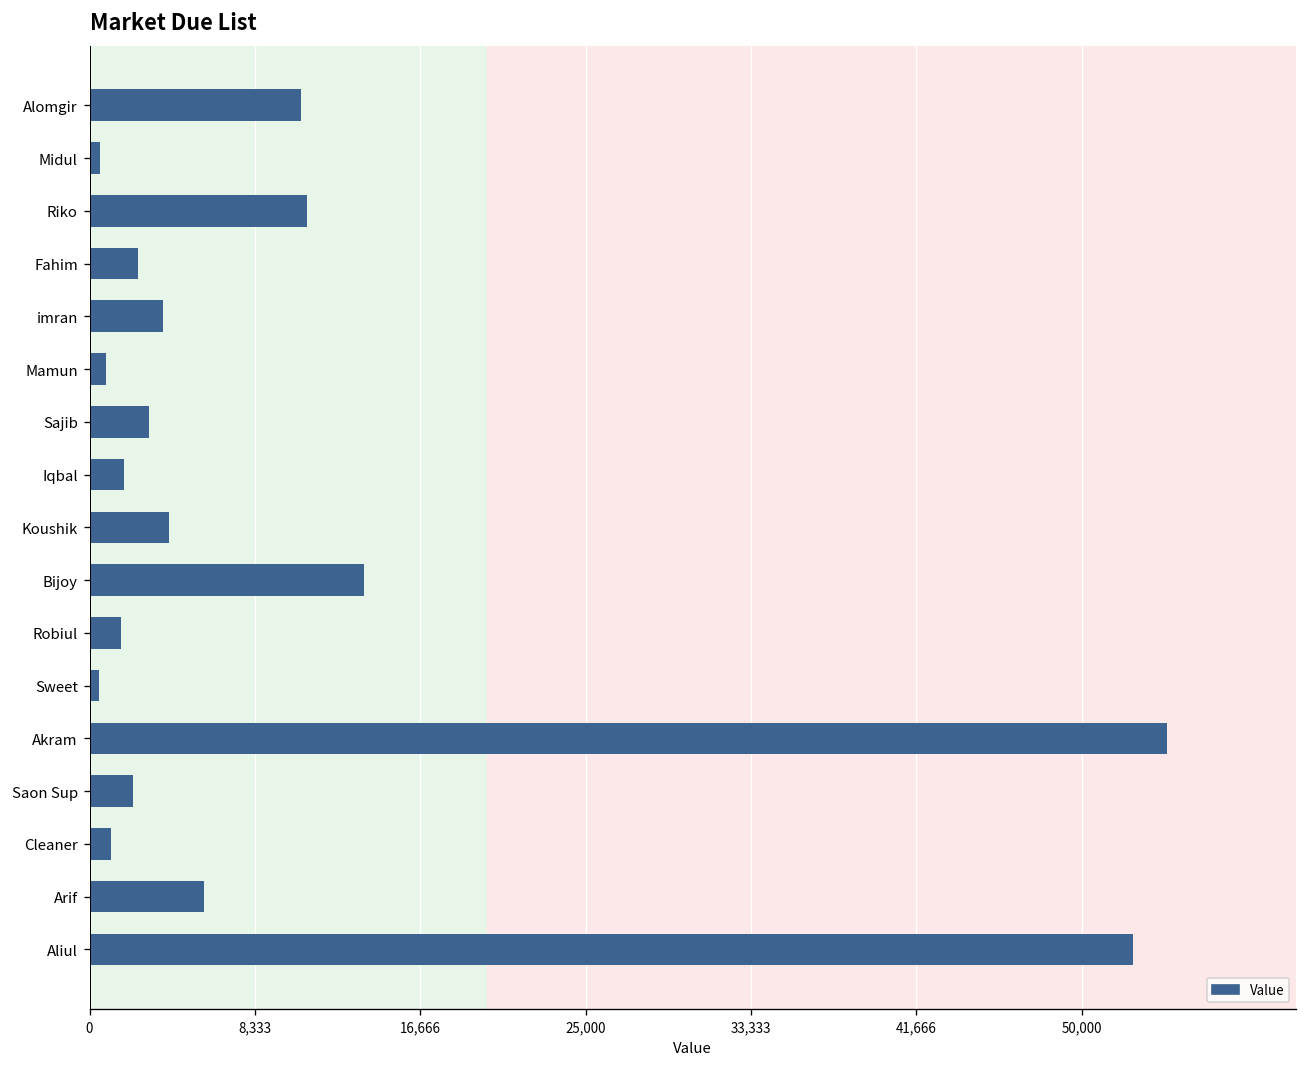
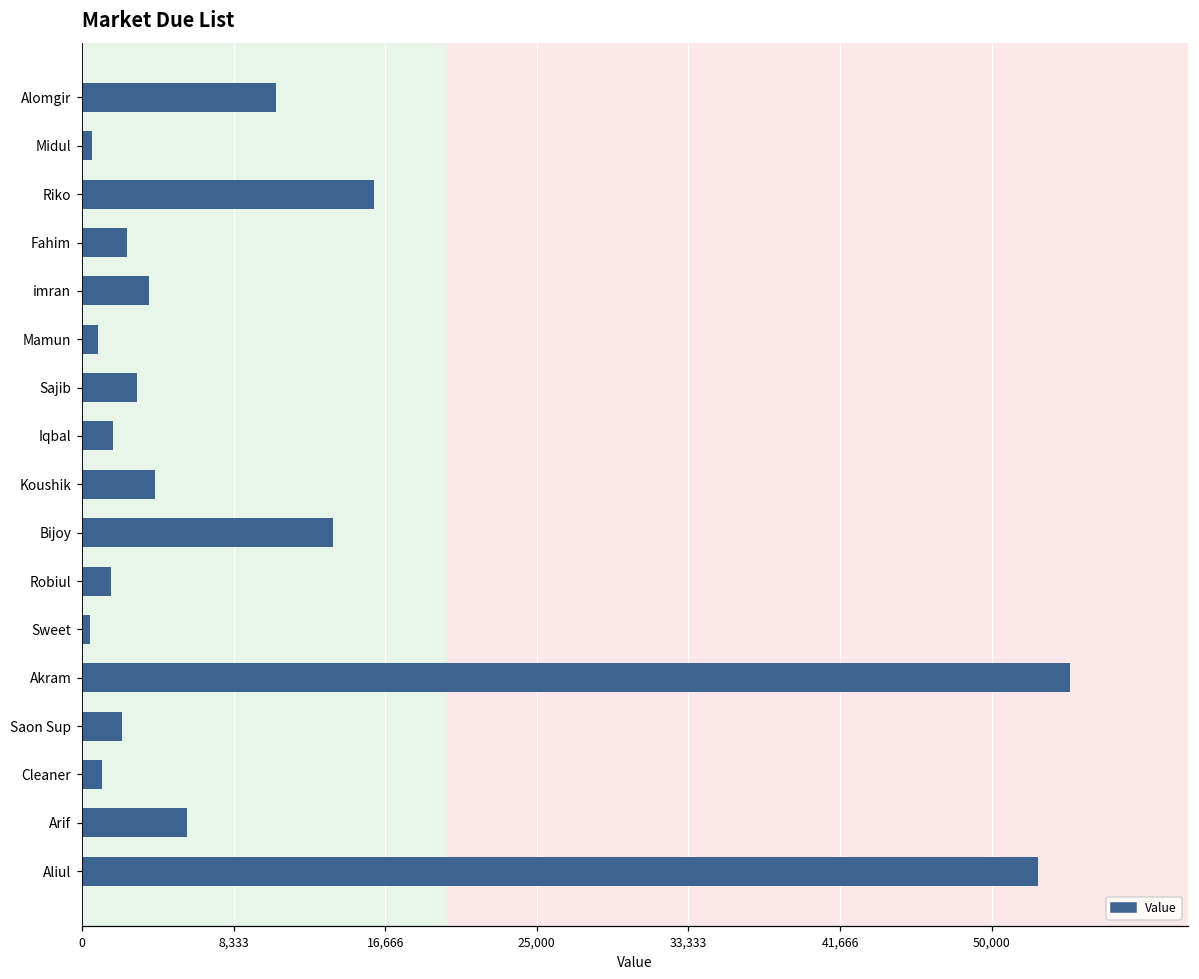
Riko: 11,000 -> 16,000
